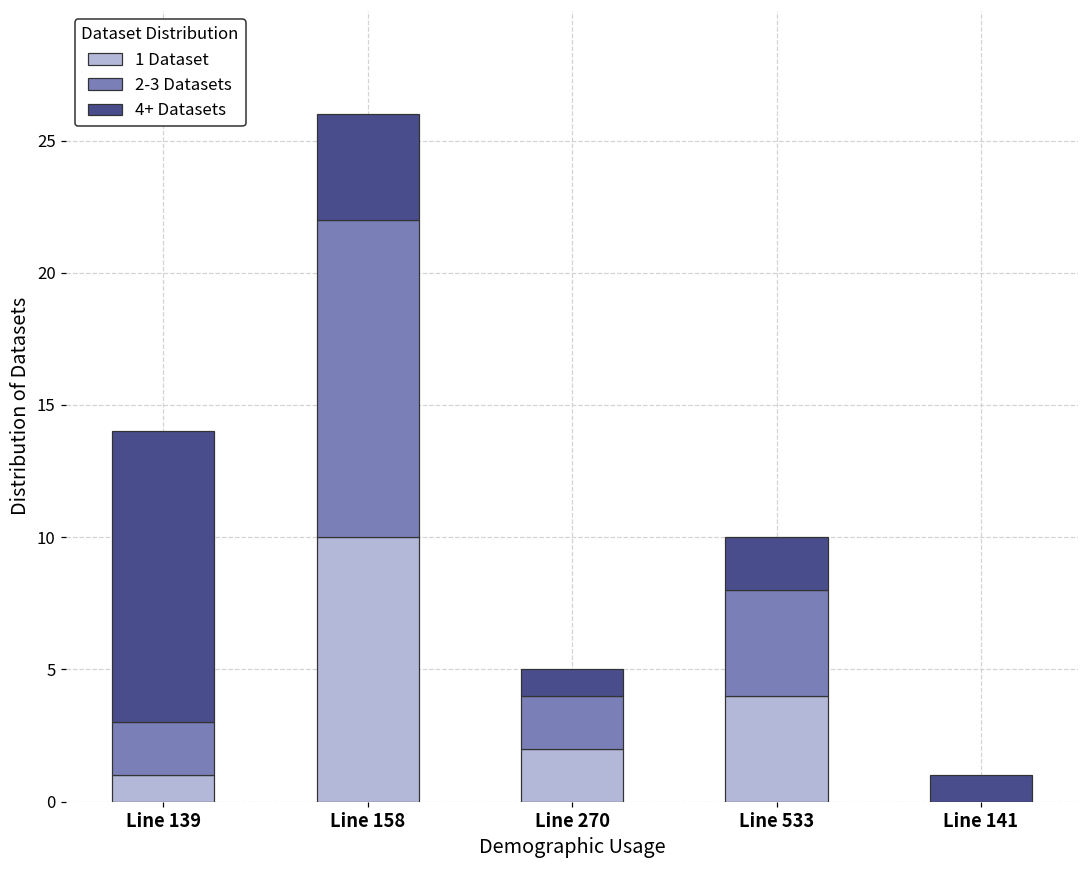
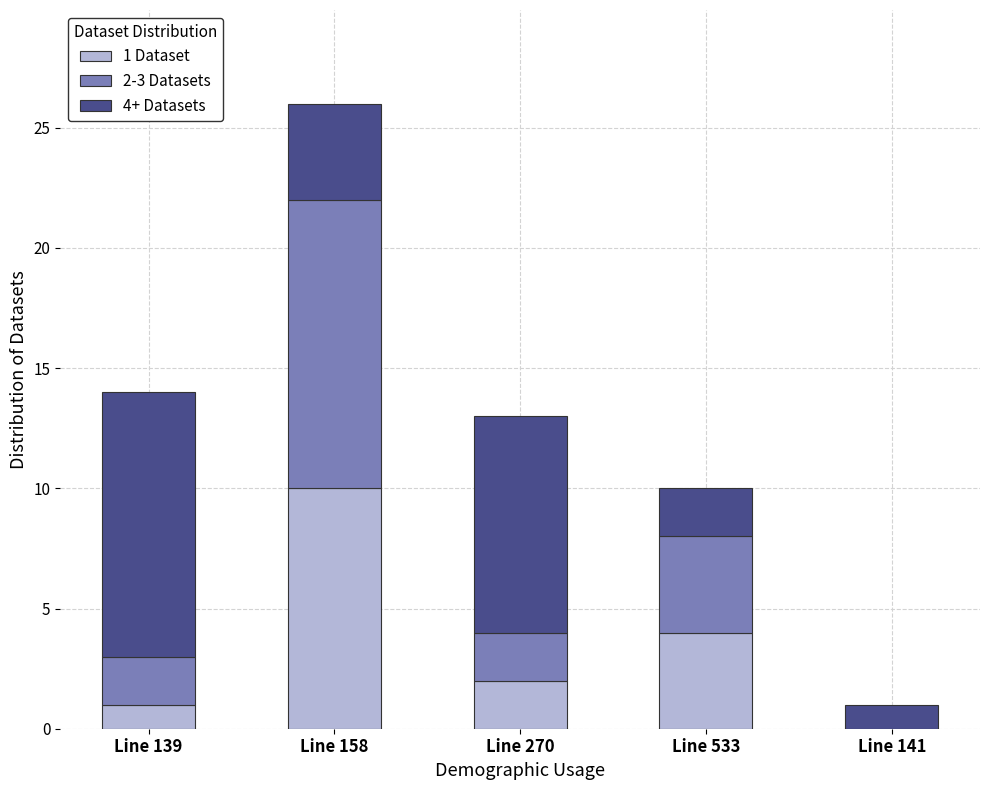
4+ Datasets, Line 270: 1 -> 9
